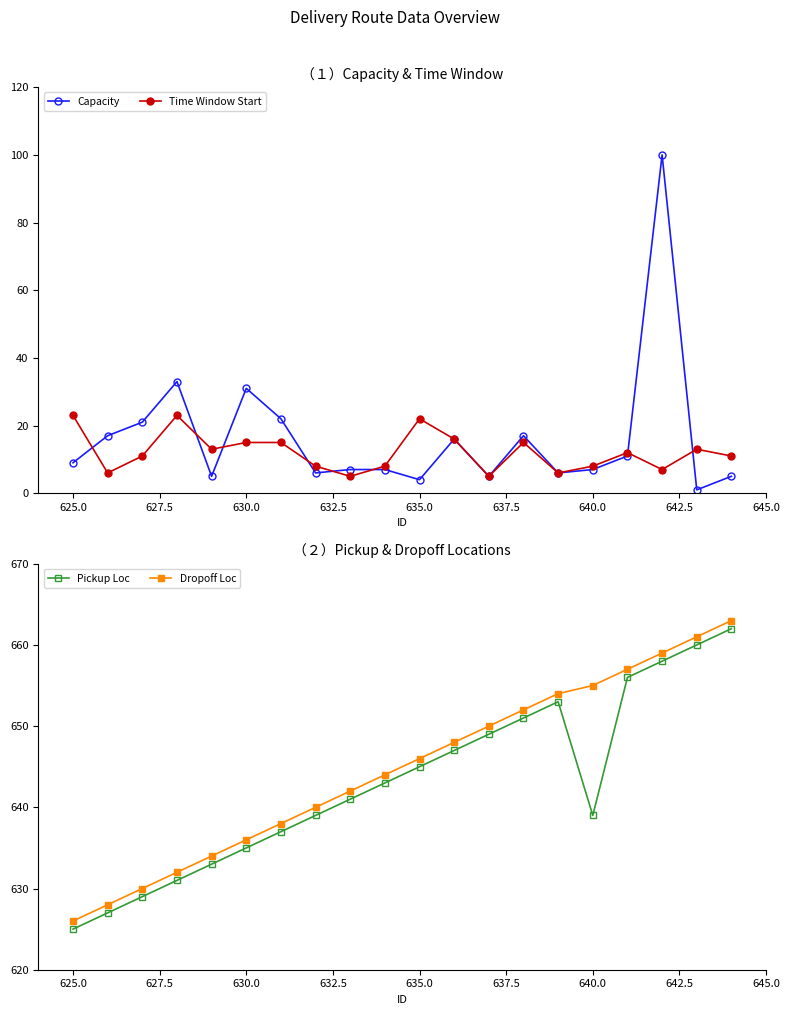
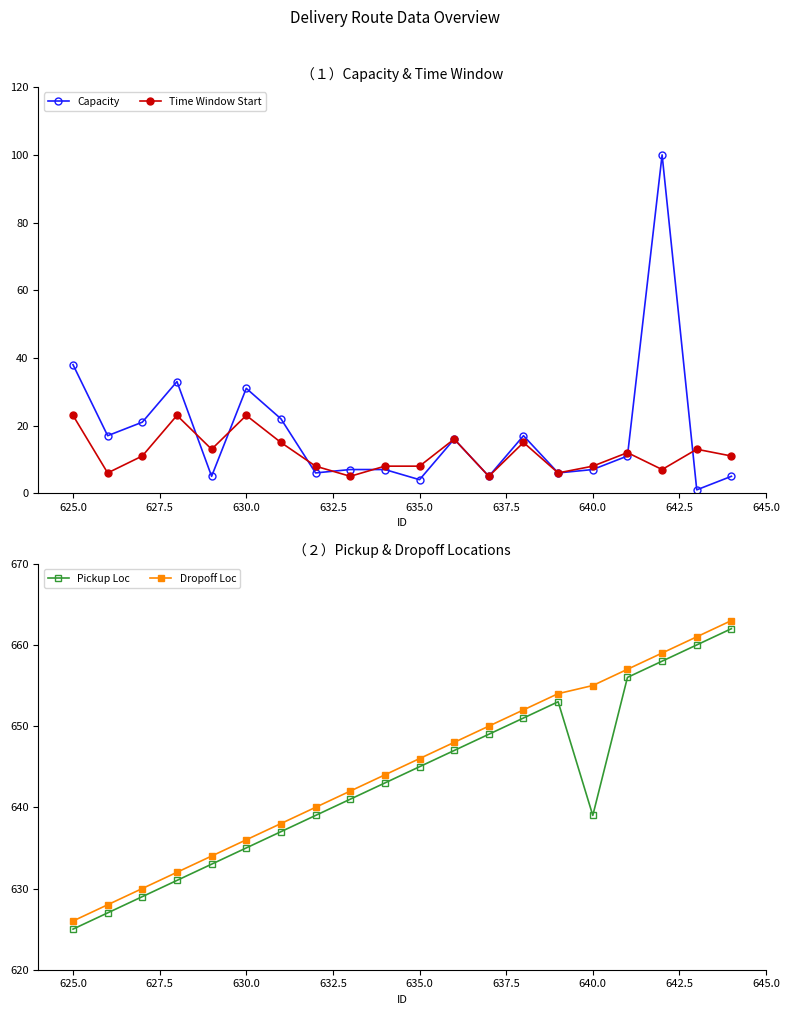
（１）Capacity & Time Window, Capacity, 625.0: 9 -> 38
（１）Capacity & Time Window, Time Window Start, 630.0: 15 -> 23
（１）Capacity & Time Window, Time Window Start, 635.0: 22 -> 8
